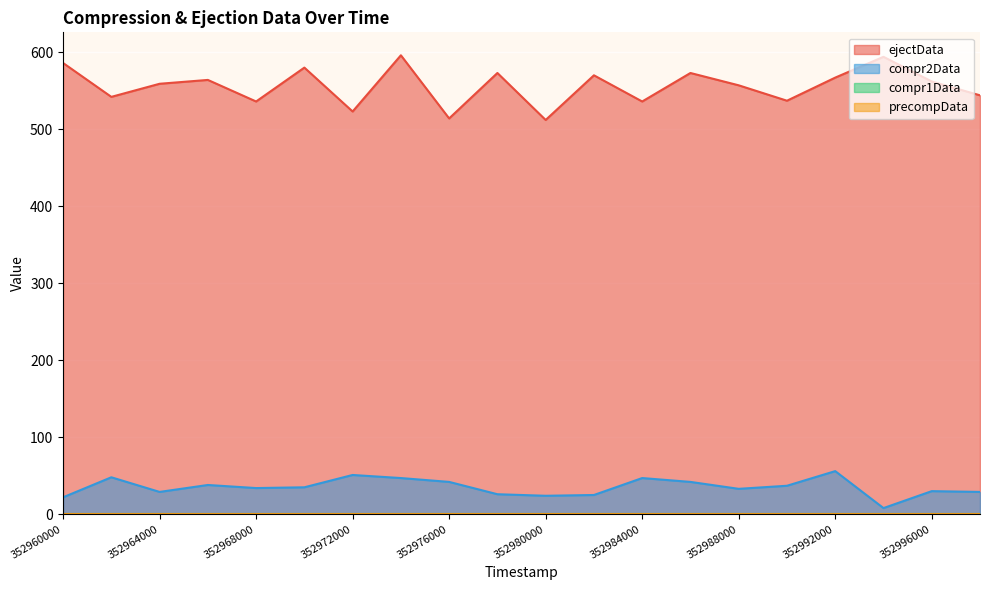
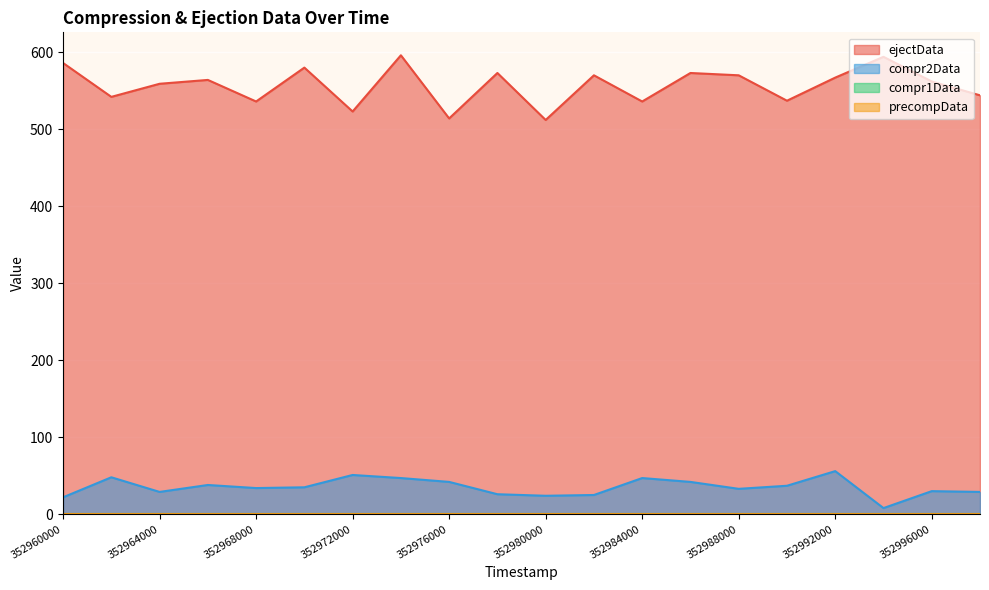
ejectData, 352988000: 560 -> 570
